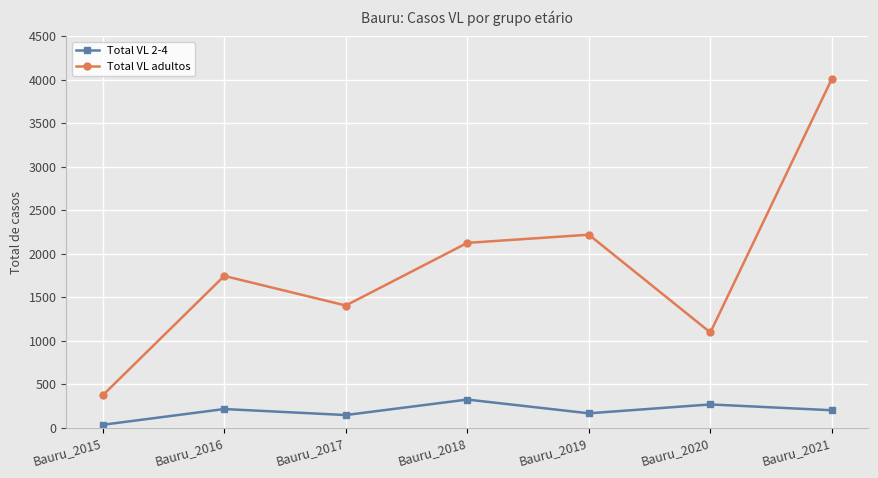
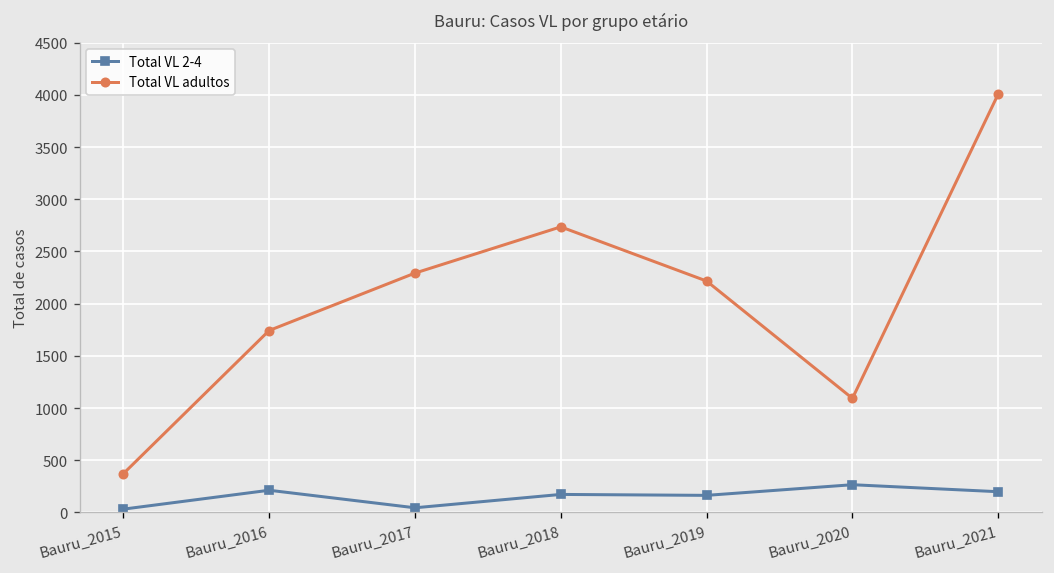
Total VL 2-4, Bauru_2017: 100 -> 0
Total VL adultos, Bauru_2017: 1400 -> 2300
Total VL 2-4, Bauru_2018: 300 -> 200
Total VL adultos, Bauru_2018: 2100 -> 2700
